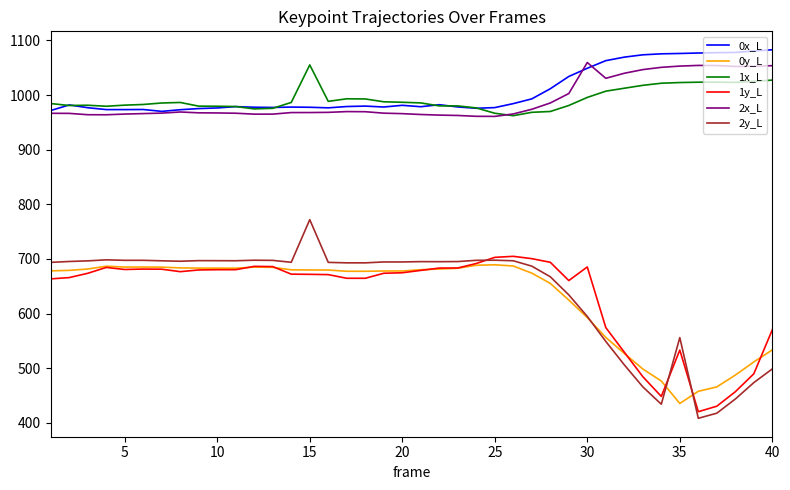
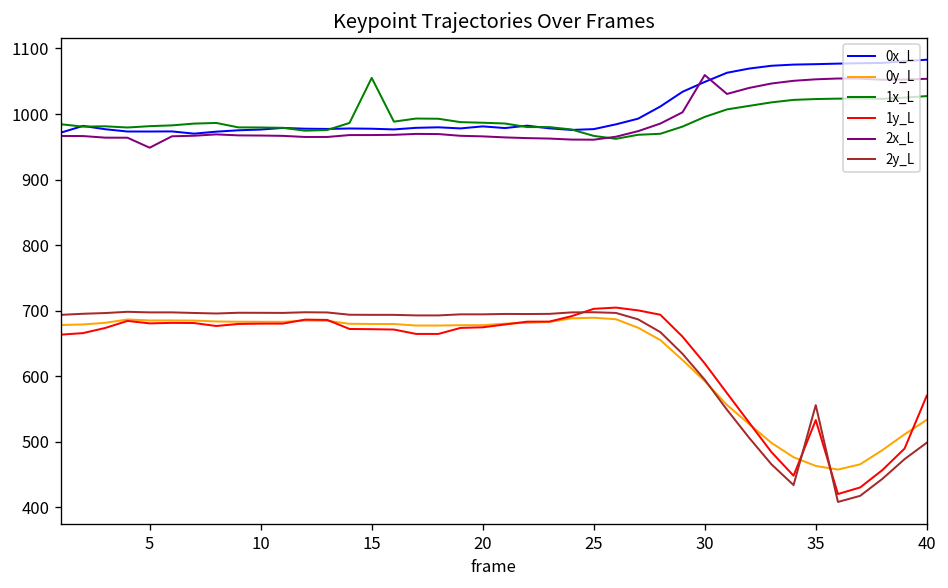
2x_L, 5: 970 -> 950
2y_L, 15: 770 -> 690
1y_L, 30: 690 -> 620
0y_L, 35: 440 -> 460
